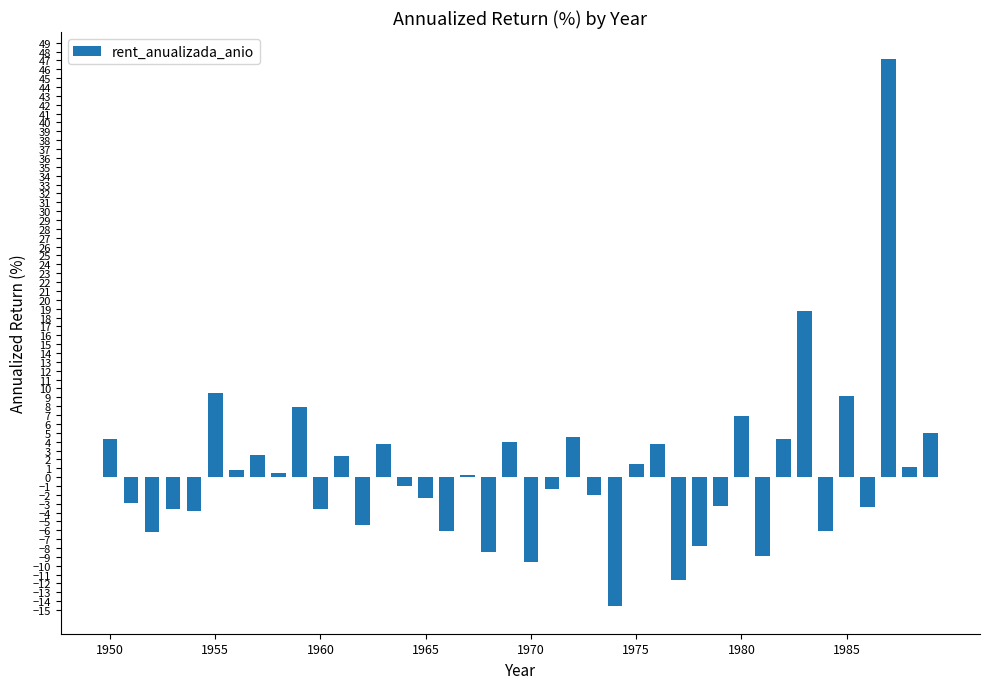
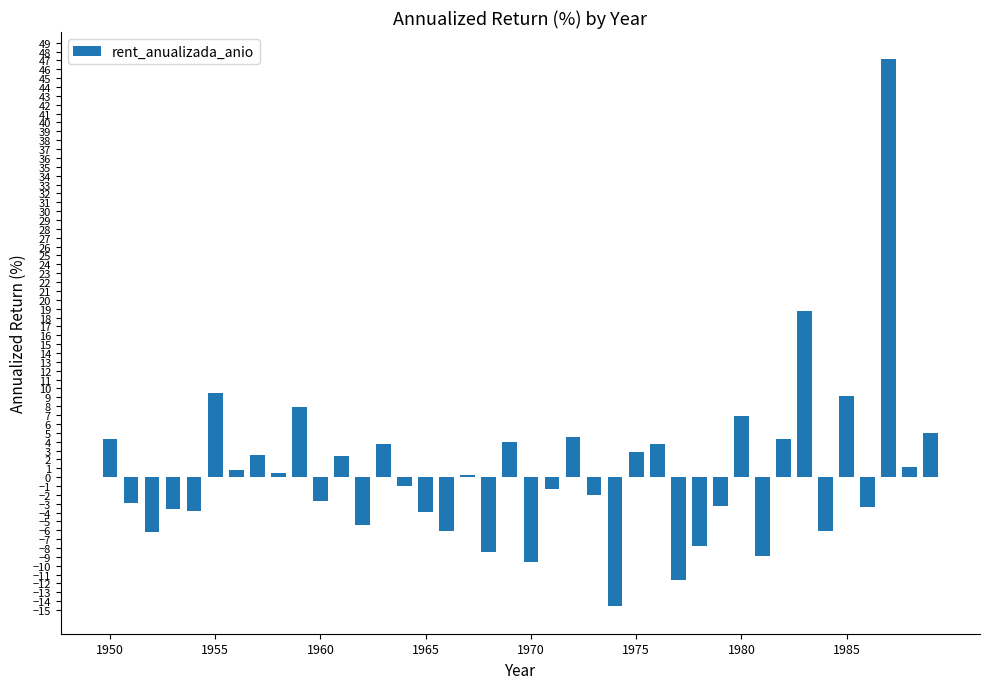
1960: -4 -> -3
1965: -2 -> -4
1975: 2 -> 3
